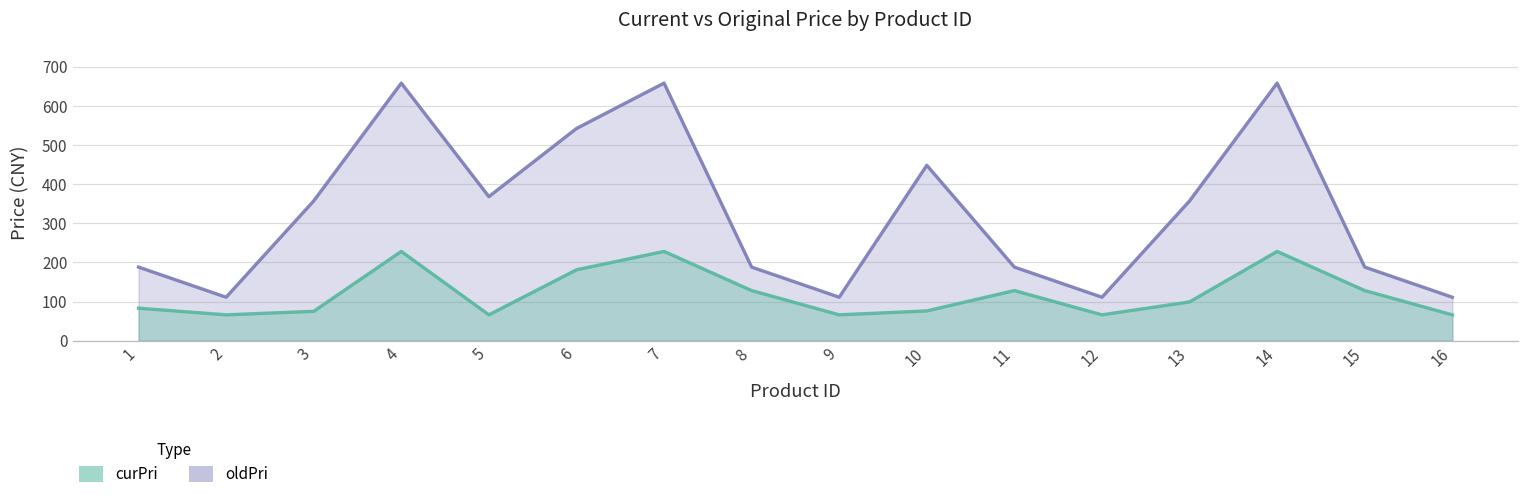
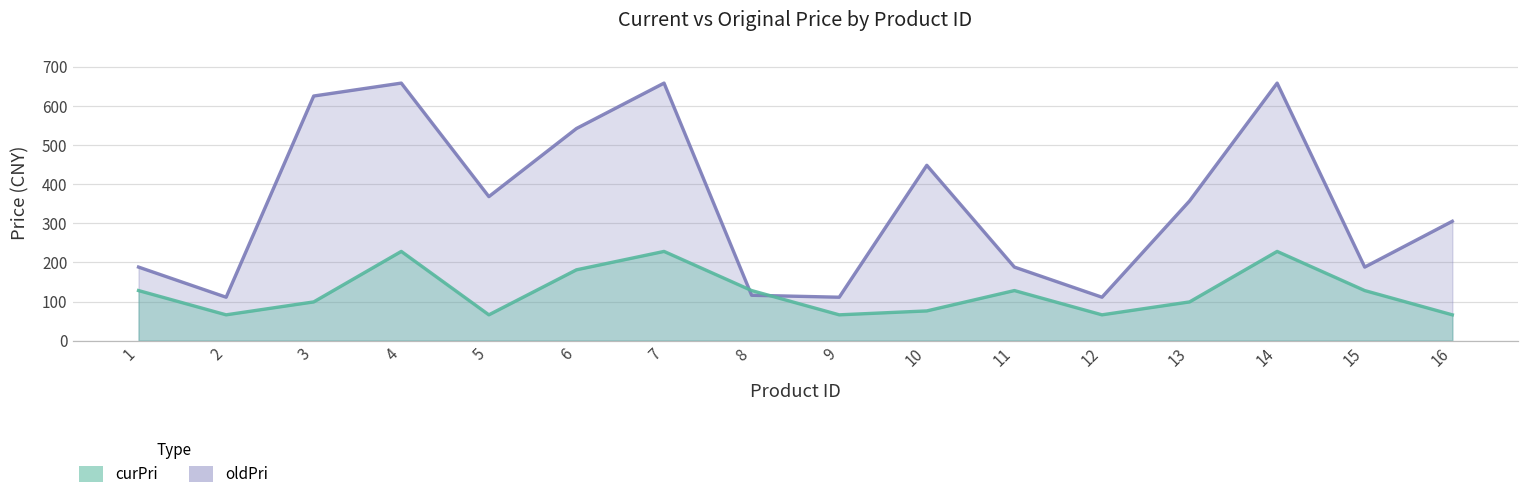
curPri, 1: 80 -> 130
oldPri, 3: 360 -> 630
curPri, 3: 80 -> 100
oldPri, 8: 190 -> 120
oldPri, 16: 110 -> 310
